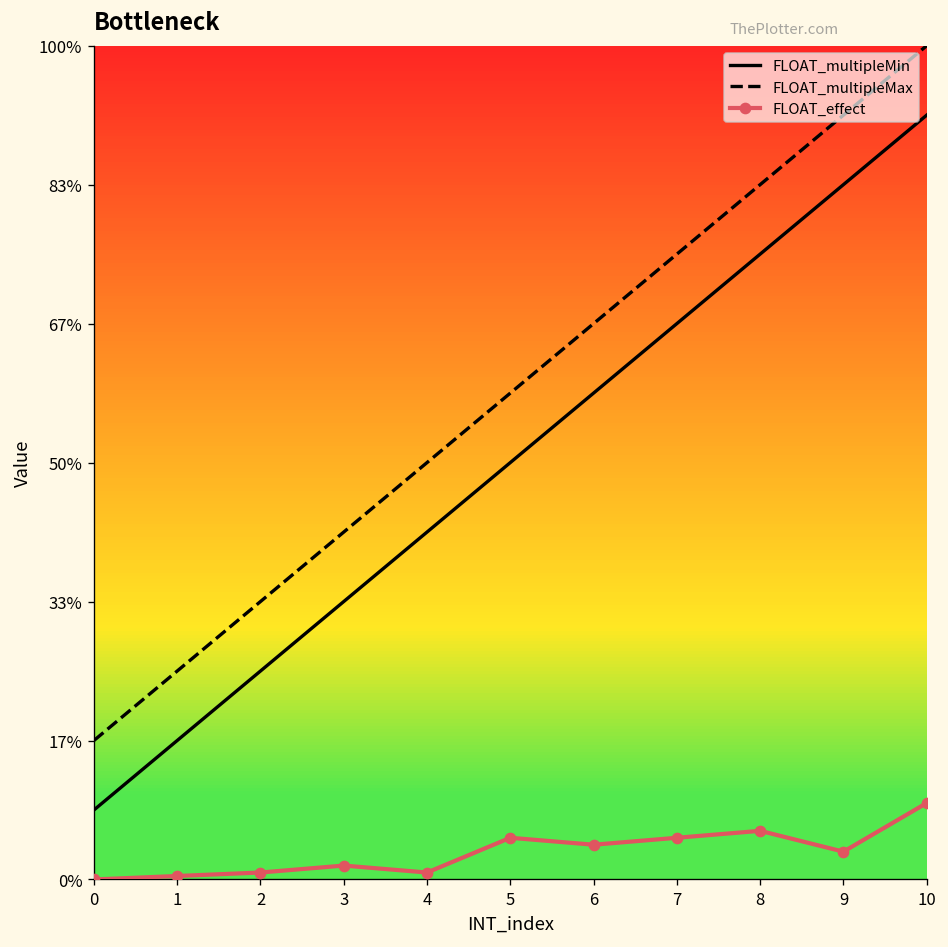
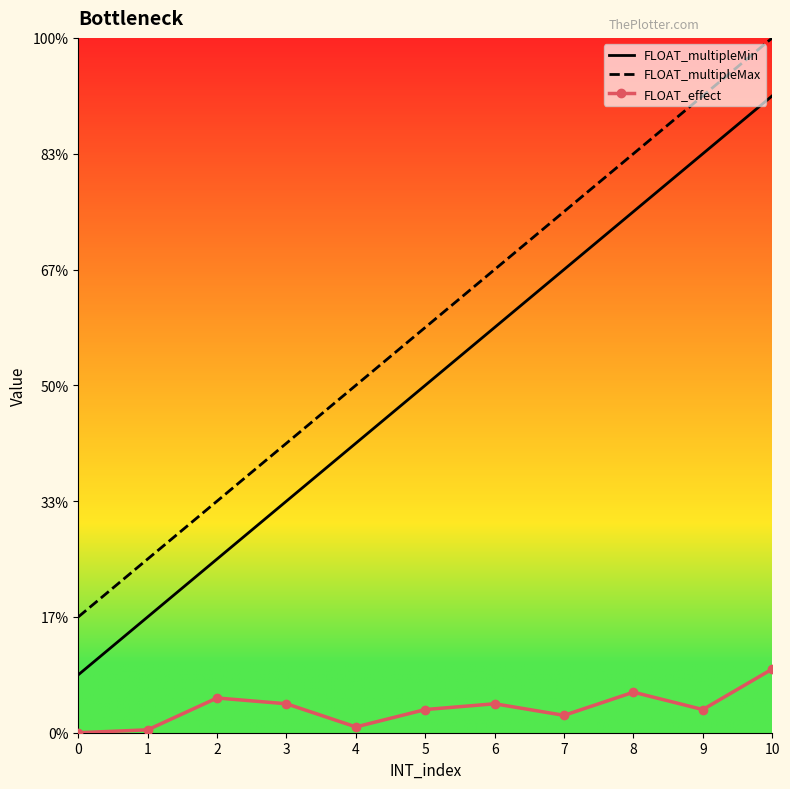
FLOAT_effect, 2: 1% -> 5%
FLOAT_effect, 3: 2% -> 4%
FLOAT_effect, 5: 5% -> 3%
FLOAT_effect, 7: 5% -> 3%
